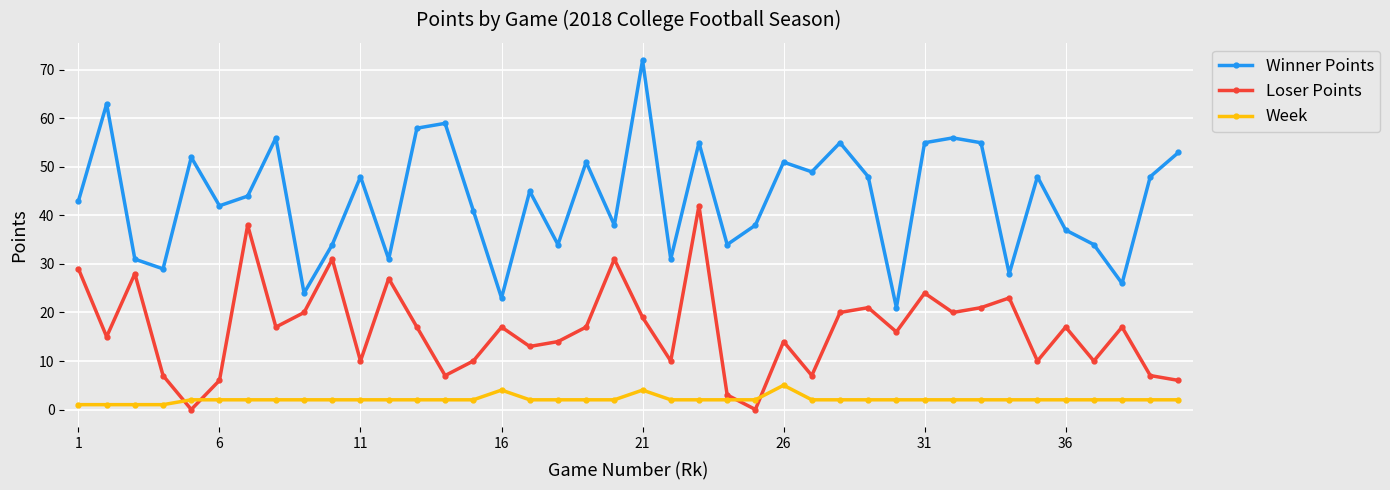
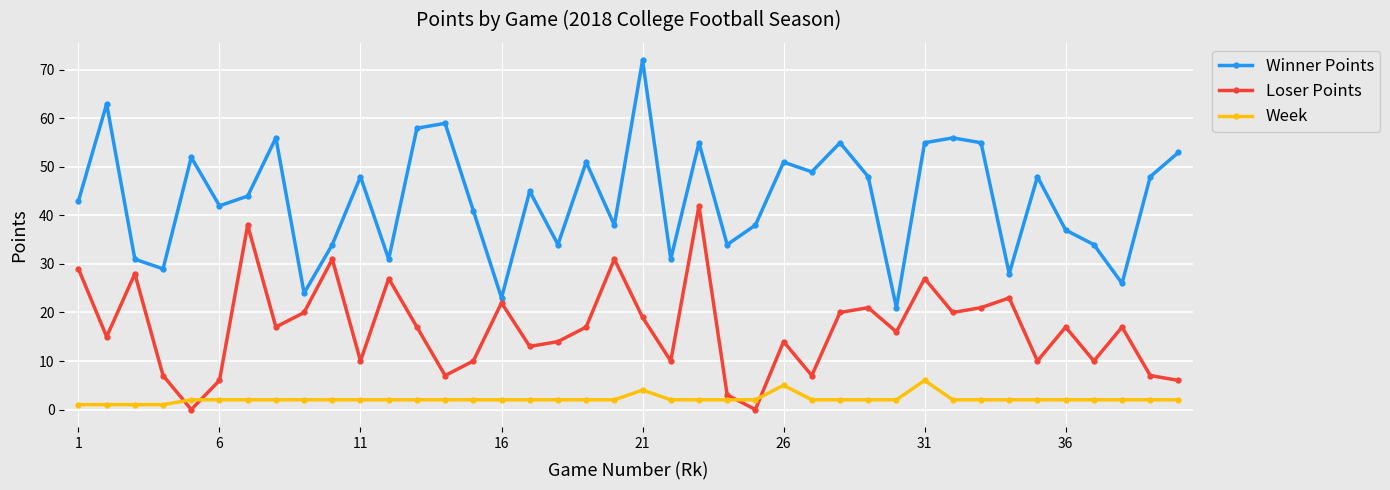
Loser Points, 16: 17 -> 22
Week, 16: 4 -> 2
Loser Points, 31: 24 -> 27
Week, 31: 2 -> 6
